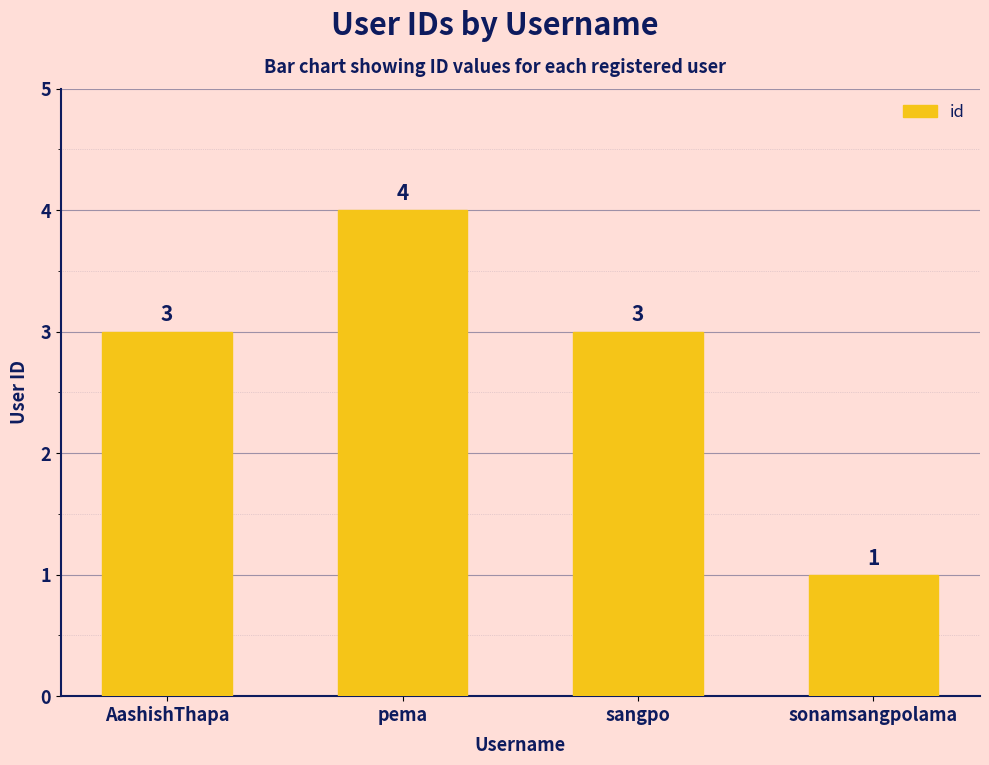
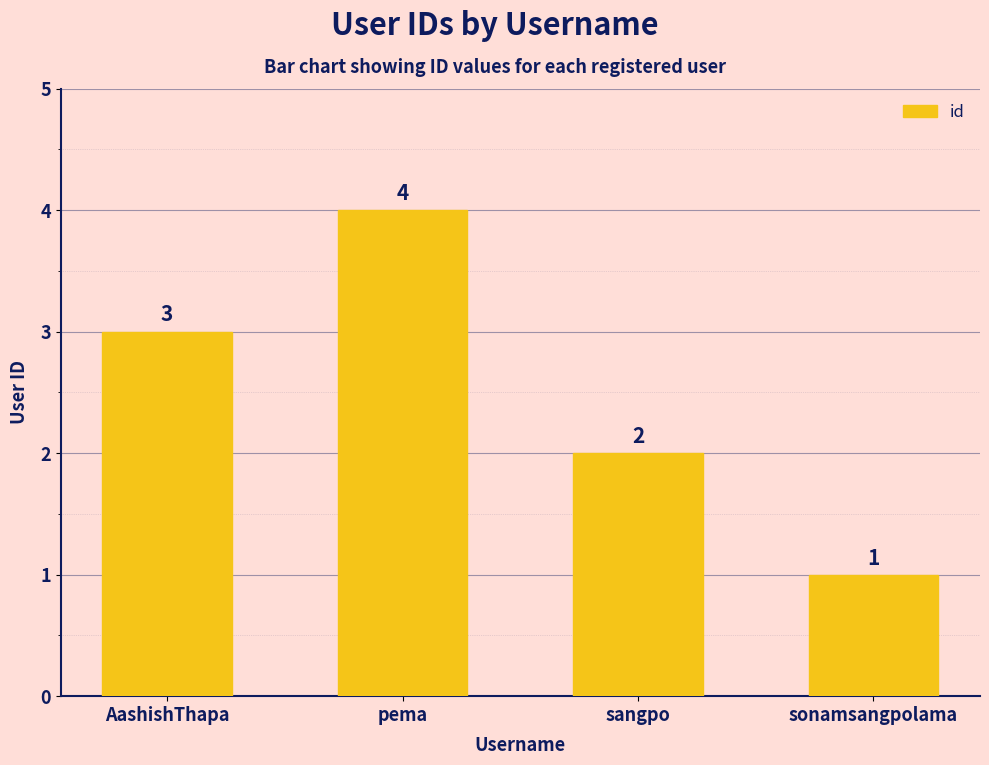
sangpo: 3 -> 2
